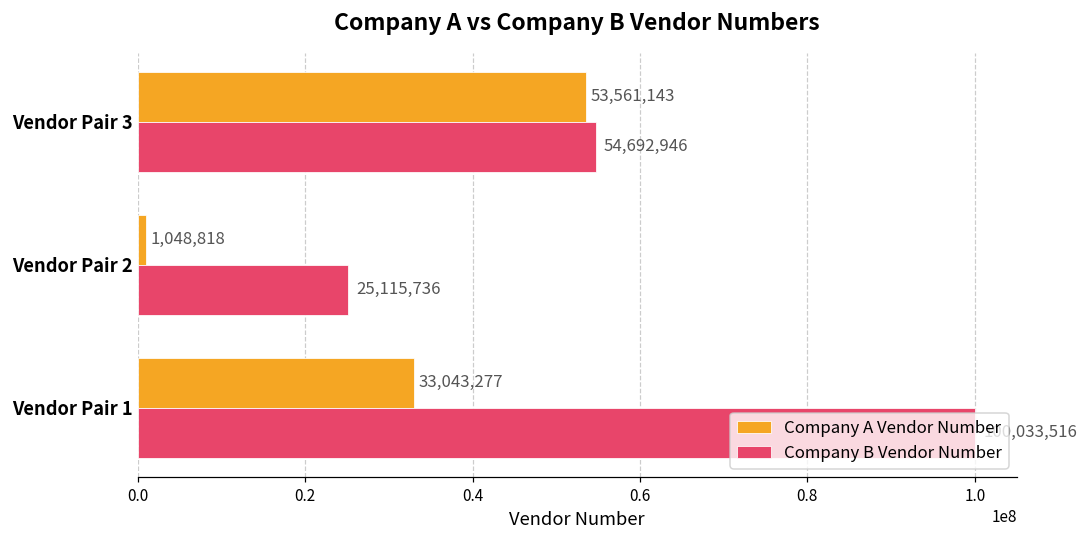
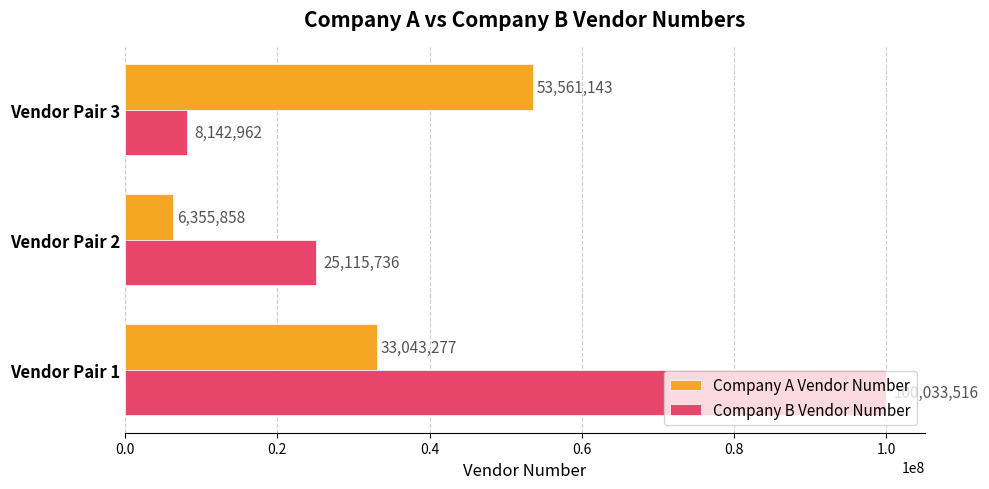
Company B Vendor Number, Vendor Pair 3: 54,692,946 -> 8,142,962
Company A Vendor Number, Vendor Pair 2: 1,048,818 -> 6,355,858
